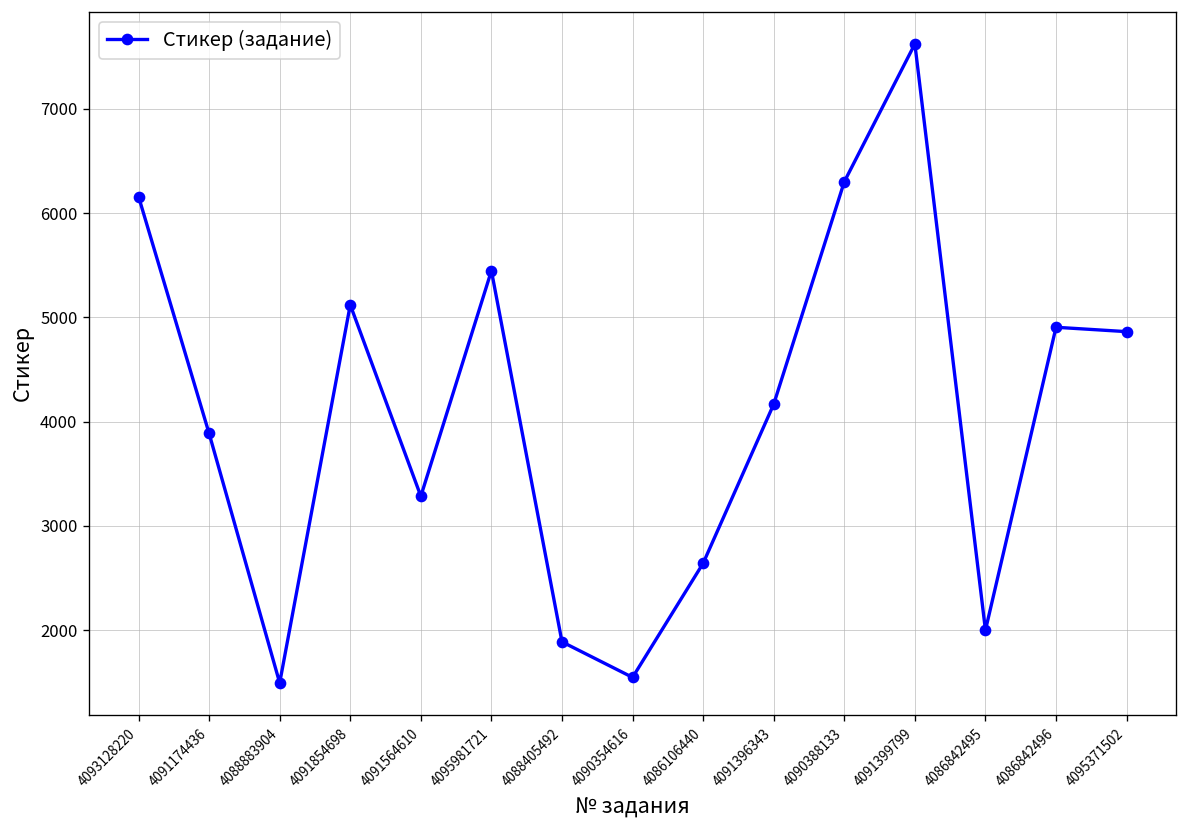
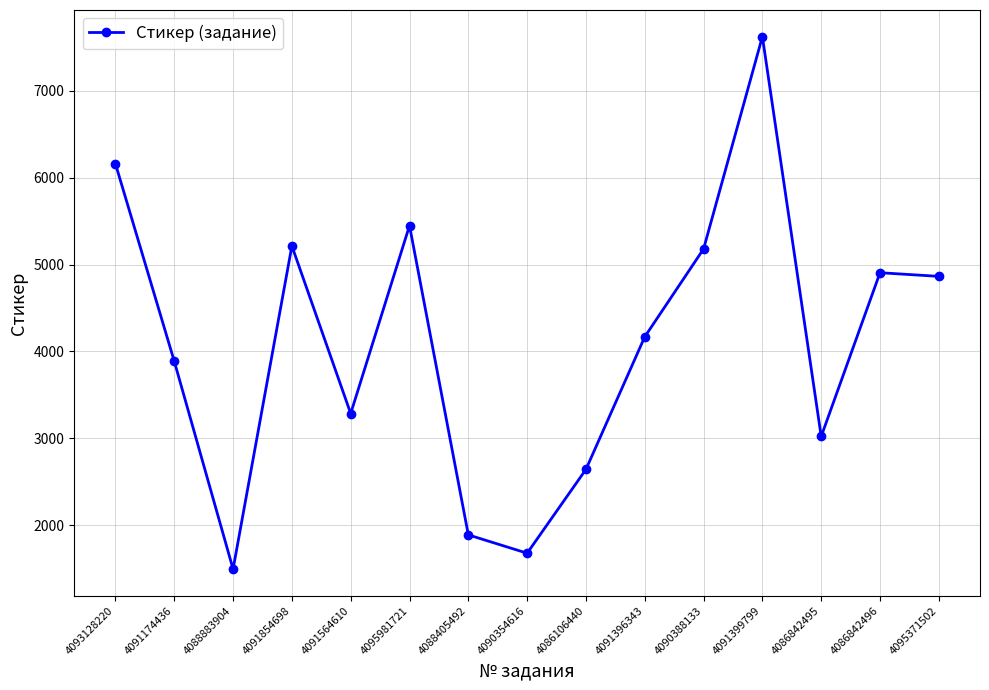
4091854698: 5100 -> 5200
4090354616: 1500 -> 1700
4090388133: 6300 -> 5200
4086842495: 2000 -> 3000
